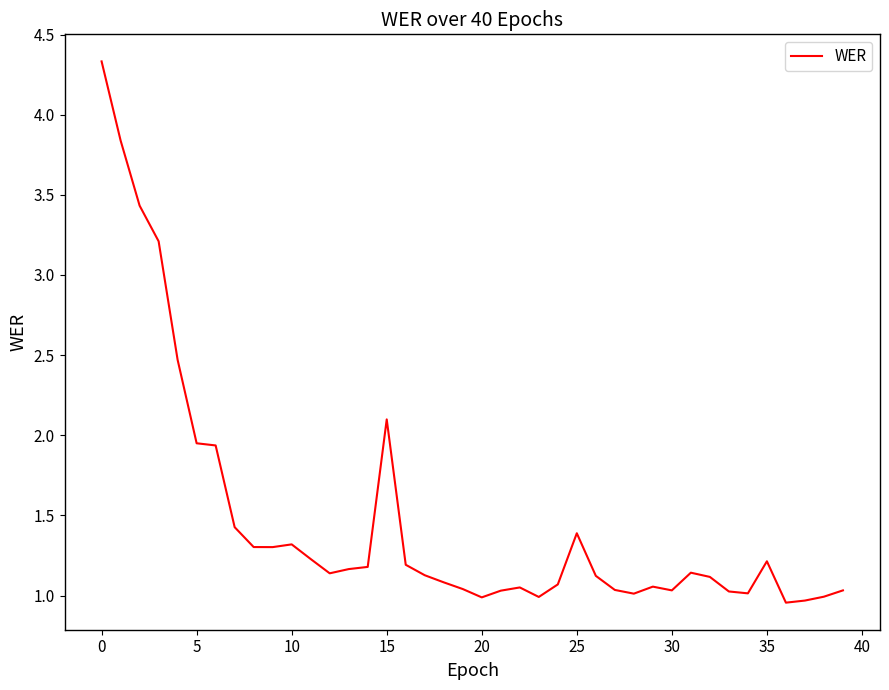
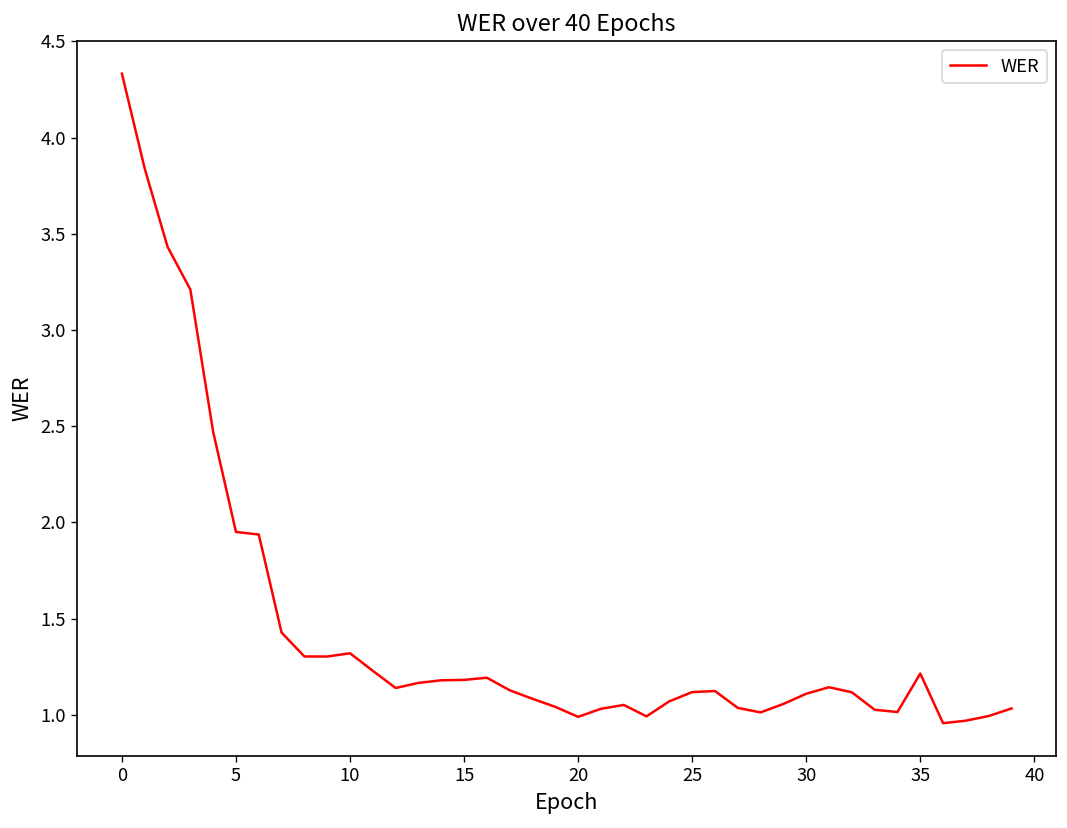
15: 2.10 -> 1.18
25: 1.39 -> 1.12
30: 1.03 -> 1.11
